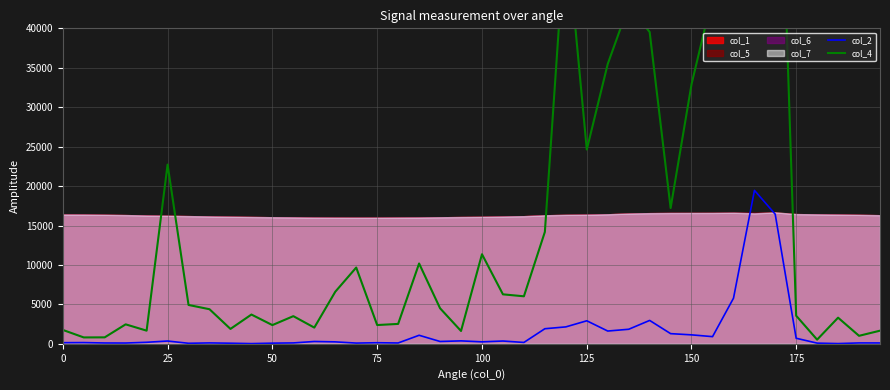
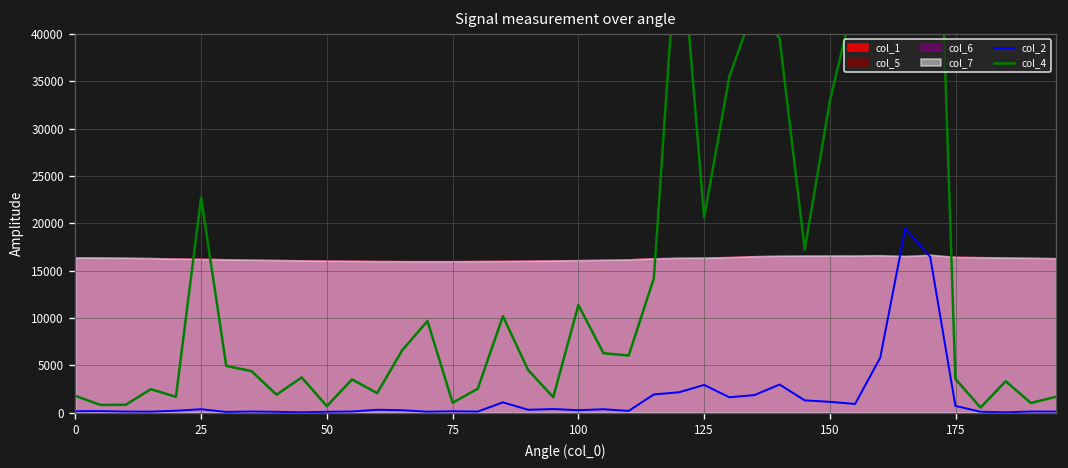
col_4, 50: 2000 -> 1000
col_4, 75: 2000 -> 1000
col_4, 125: 25000 -> 21000
